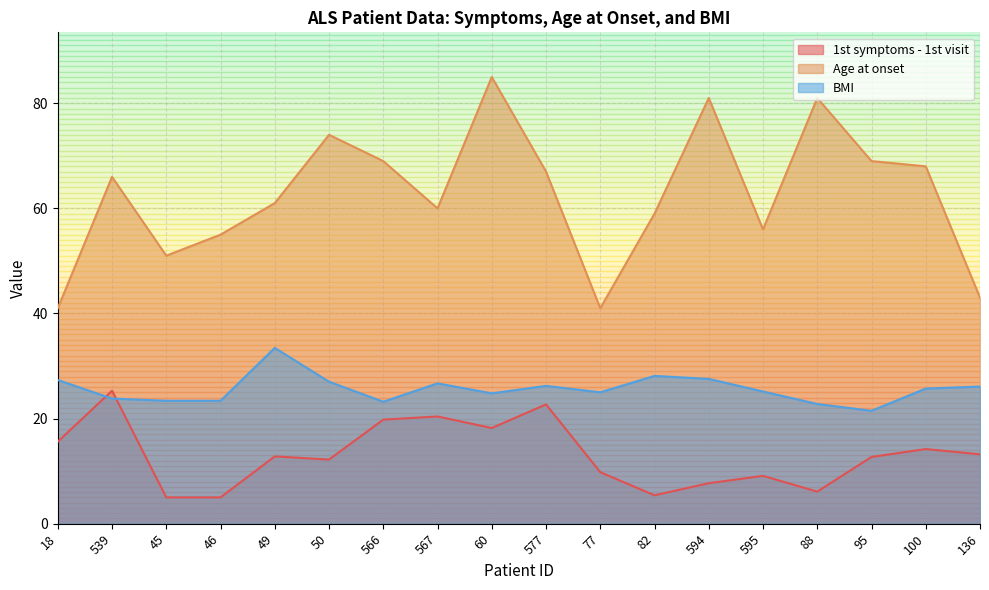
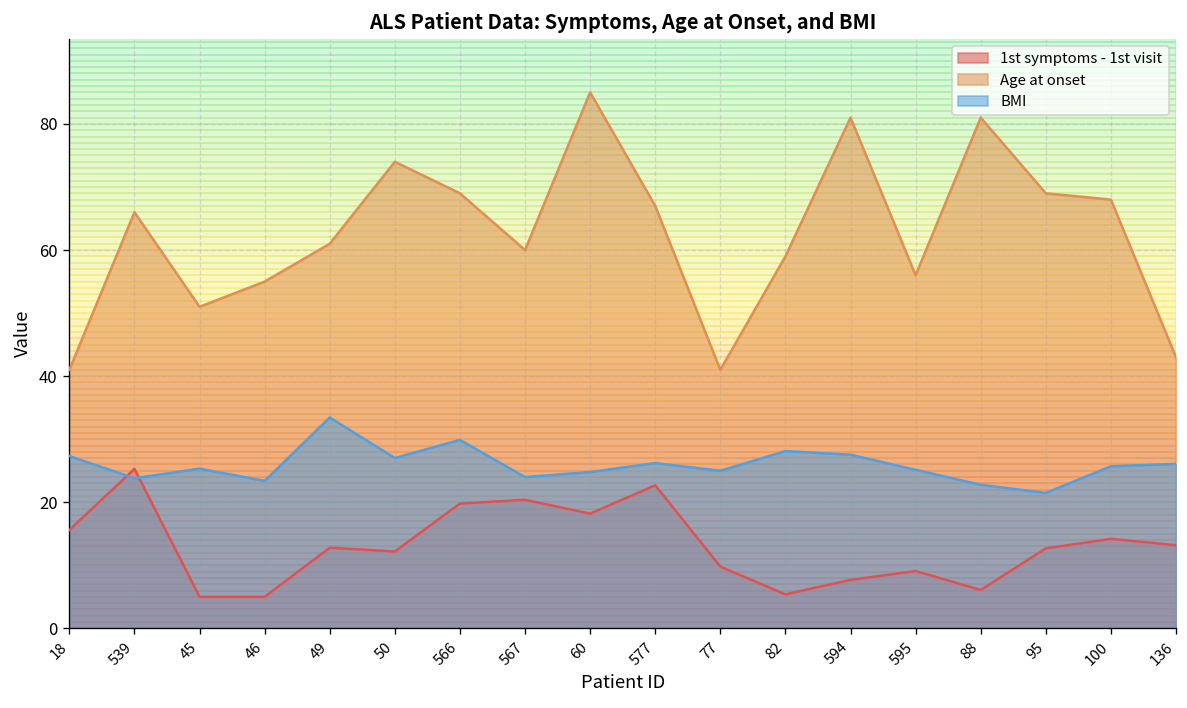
BMI, 45: 23 -> 25
BMI, 566: 23 -> 30
BMI, 567: 27 -> 24
